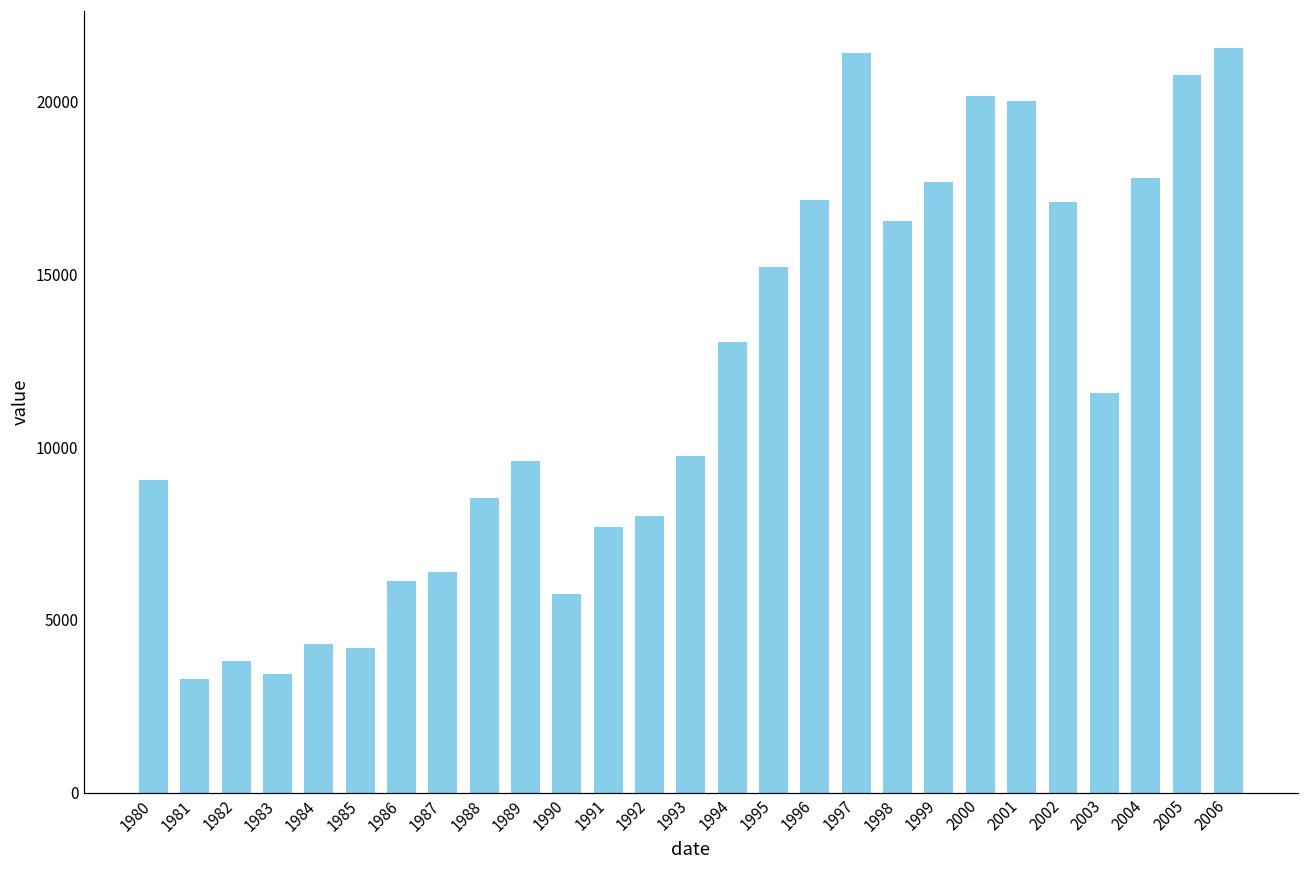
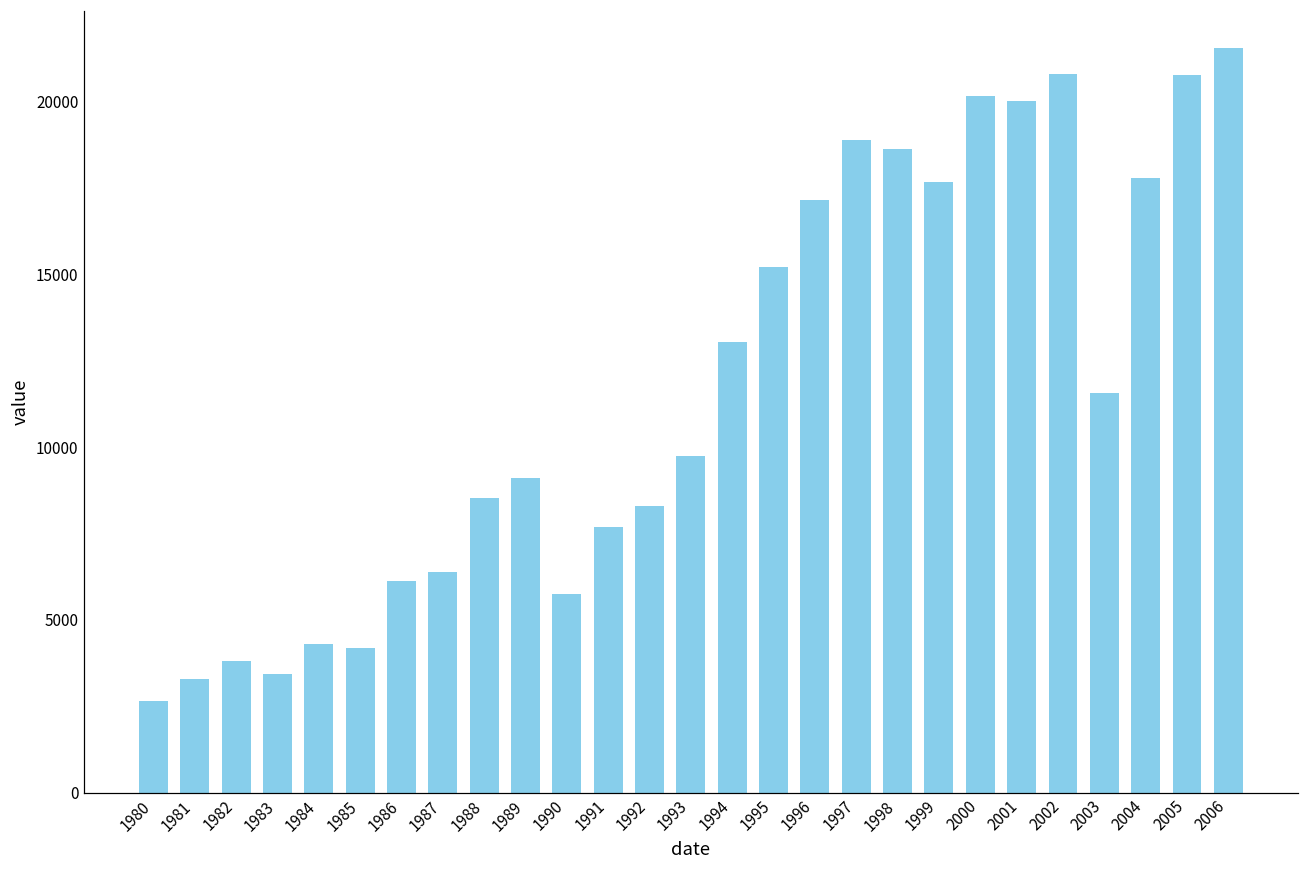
1980: 9100 -> 2700
1989: 9600 -> 9100
1992: 8000 -> 8300
1997: 21400 -> 18900
1998: 16500 -> 18600
2002: 17100 -> 20800
